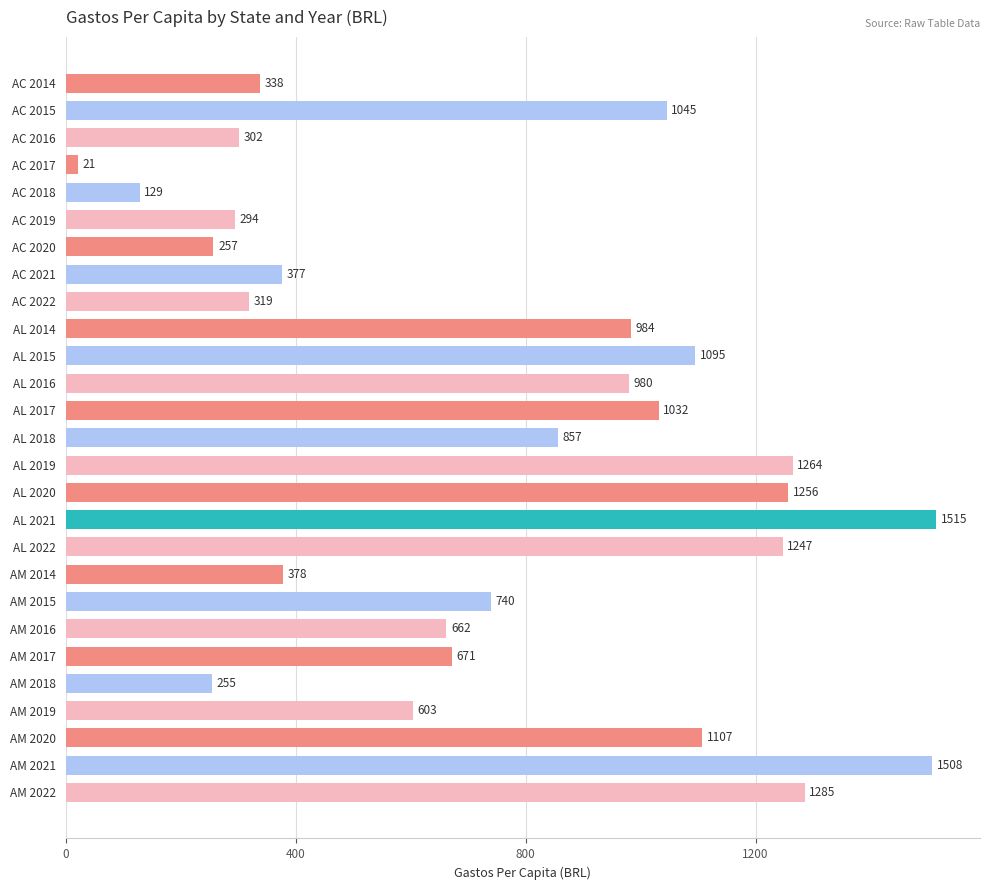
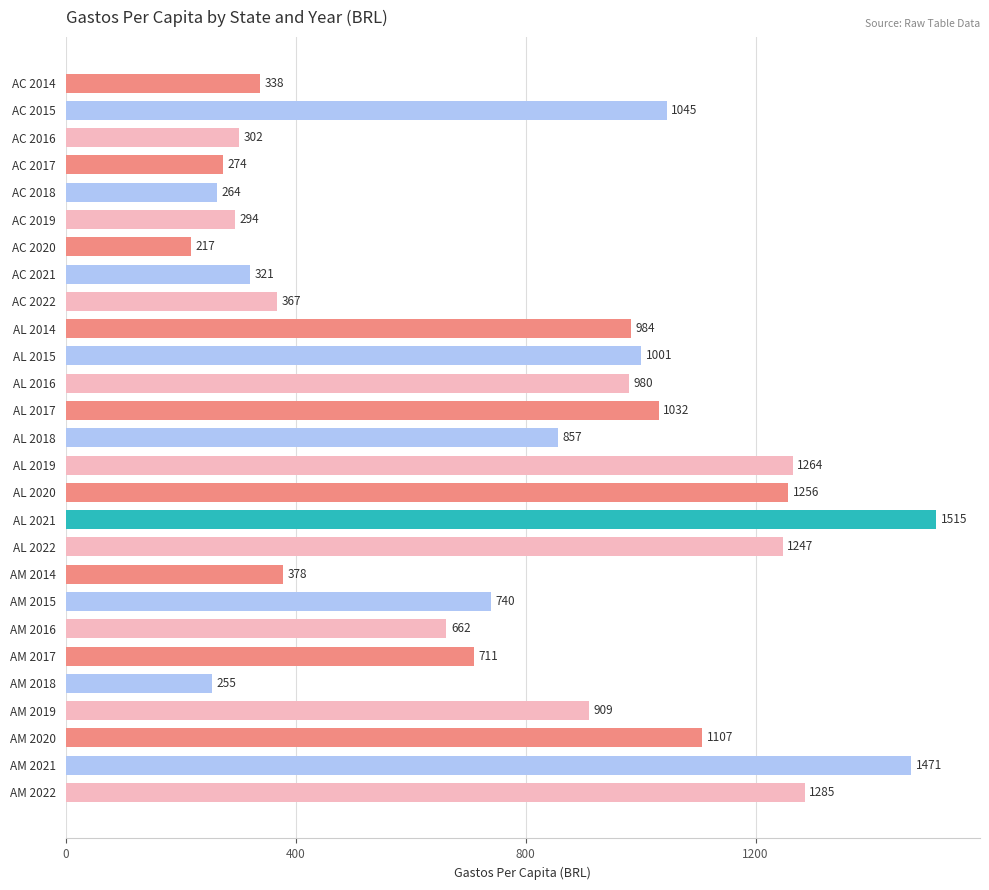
AC 2017: 21 -> 274
AC 2018: 129 -> 264
AC 2020: 257 -> 217
AC 2021: 377 -> 321
AC 2022: 319 -> 367
AL 2015: 1095 -> 1001
AM 2017: 671 -> 711
AM 2019: 603 -> 909
AM 2021: 1508 -> 1471
